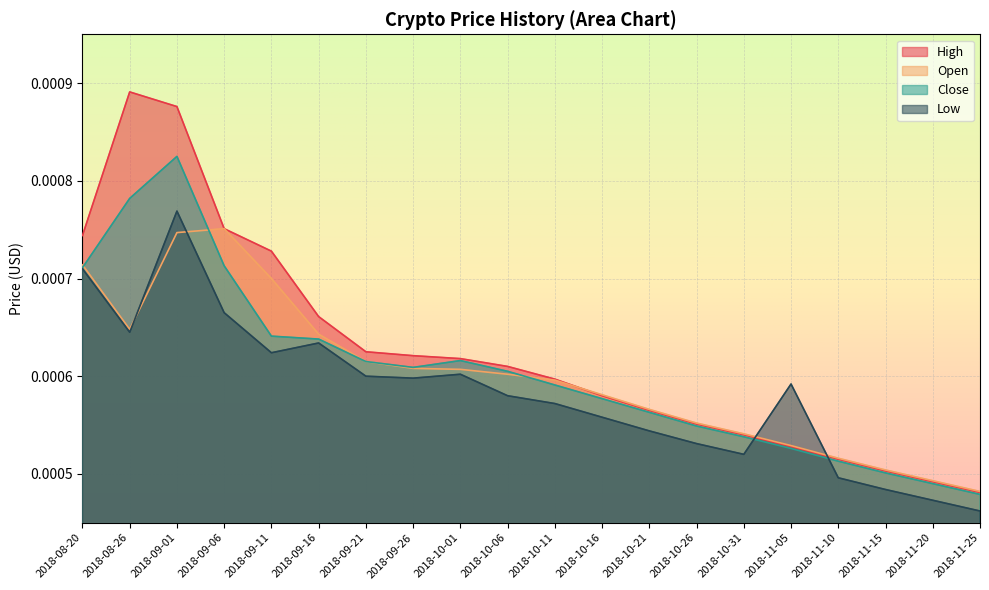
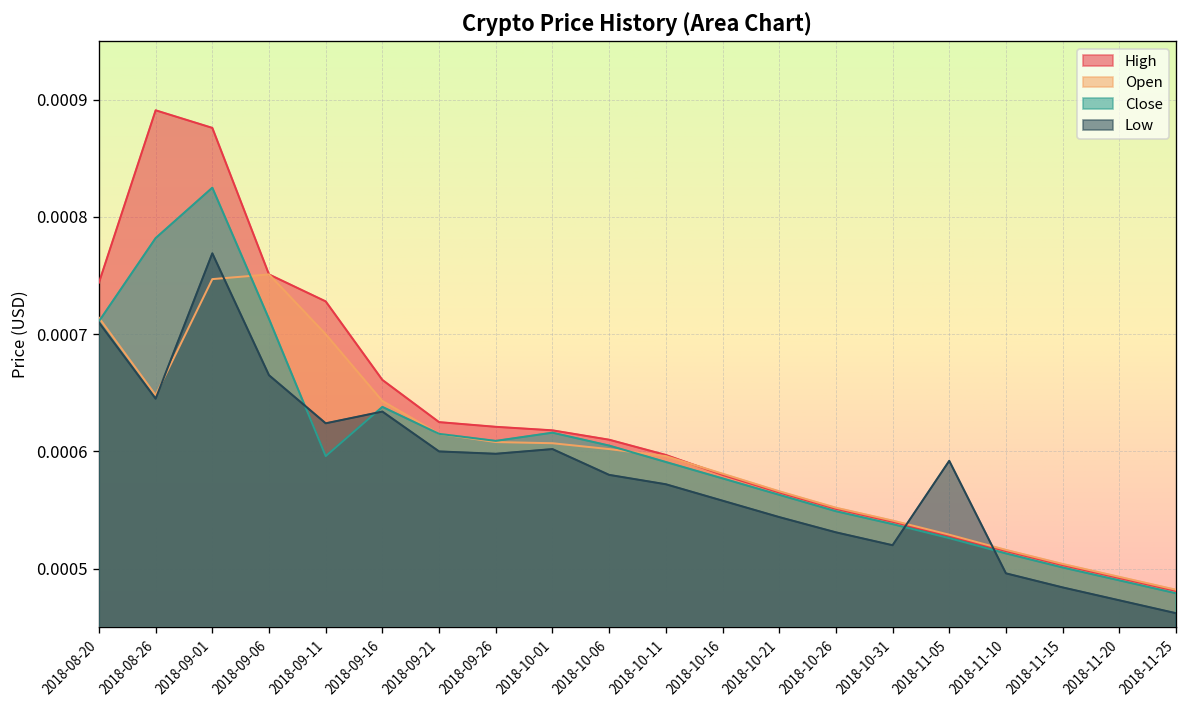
Close, 2018-09-11: 0.00064 -> 0.00060
